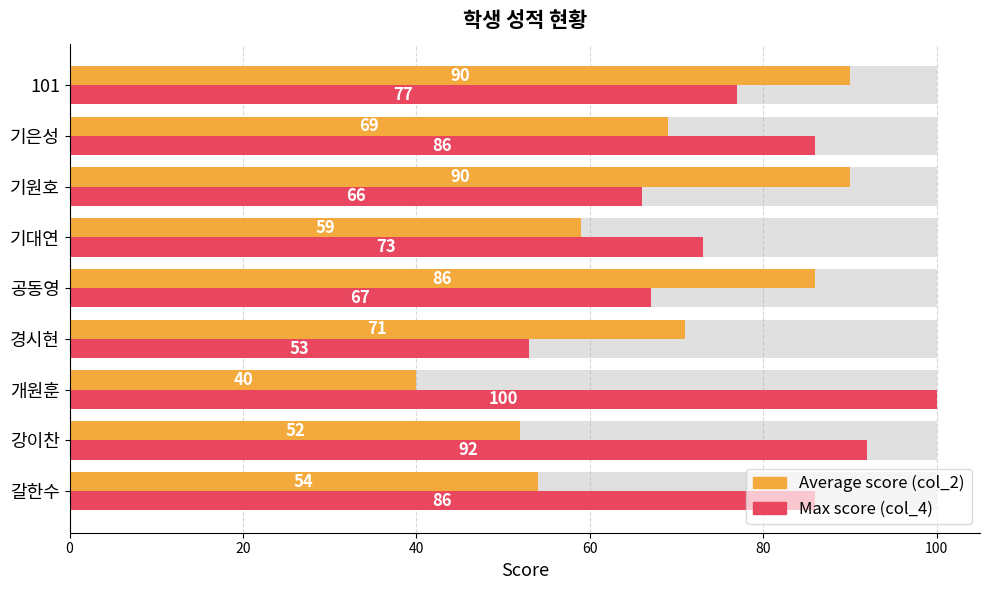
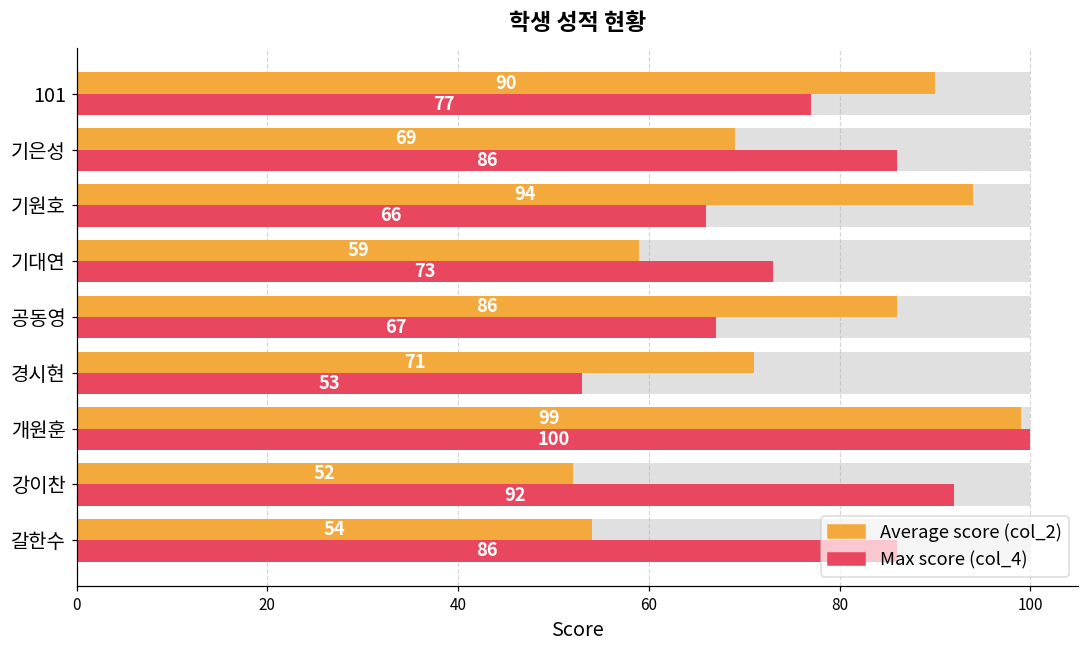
Average score (col_2), 기원호: 90 -> 94
Average score (col_2), 개원훈: 40 -> 99
